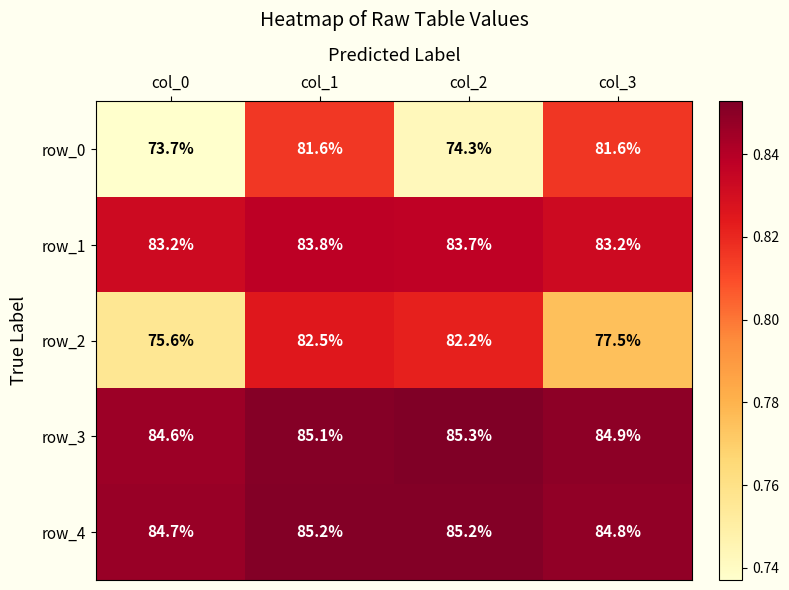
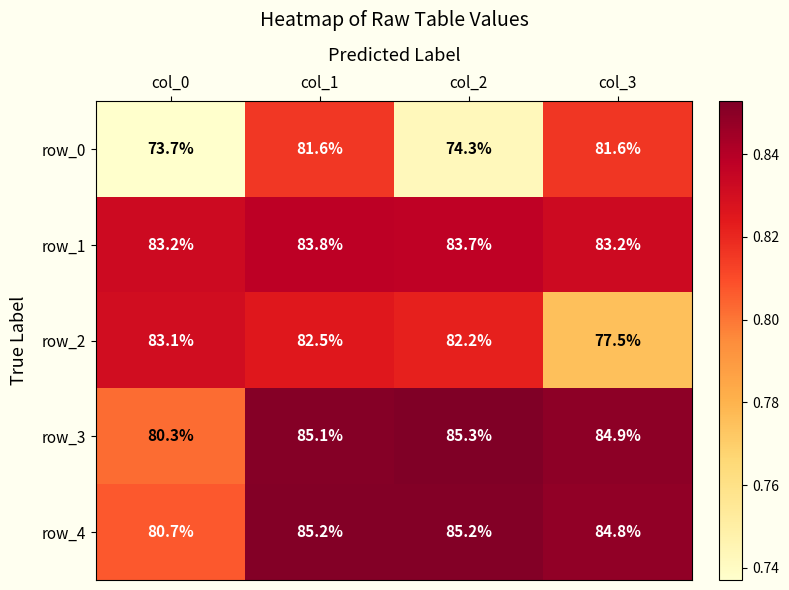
row_2, col_0: 75.6% -> 83.1%
row_3, col_0: 84.6% -> 80.3%
row_4, col_0: 84.7% -> 80.7%
